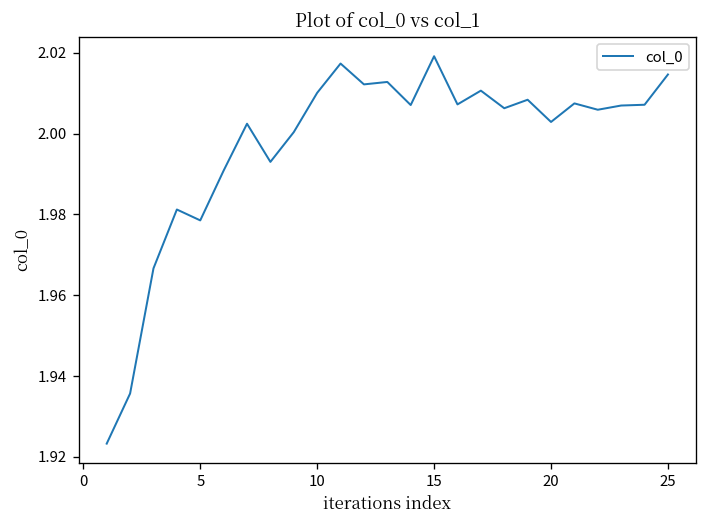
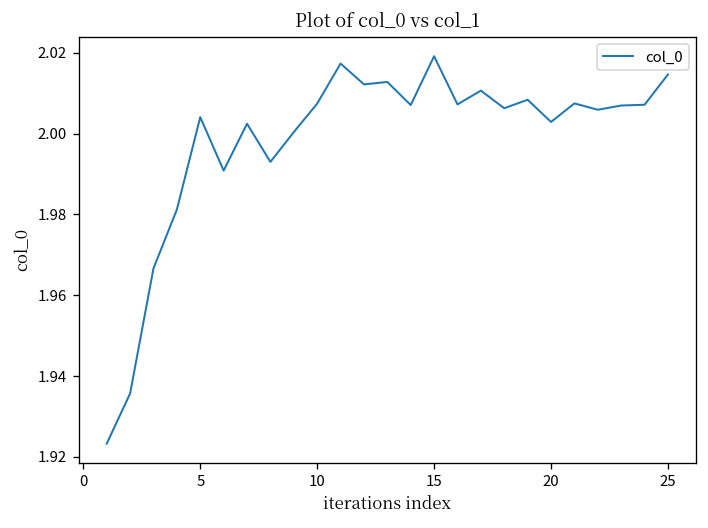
5: 1.979 -> 2.004
10: 2.010 -> 2.007
